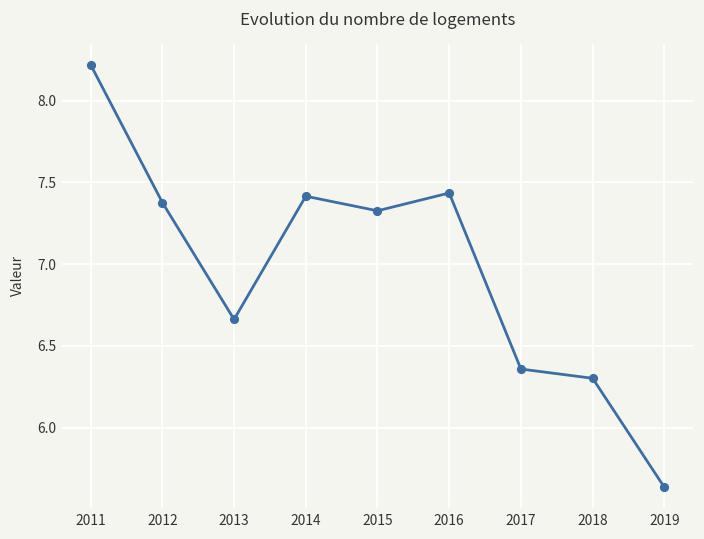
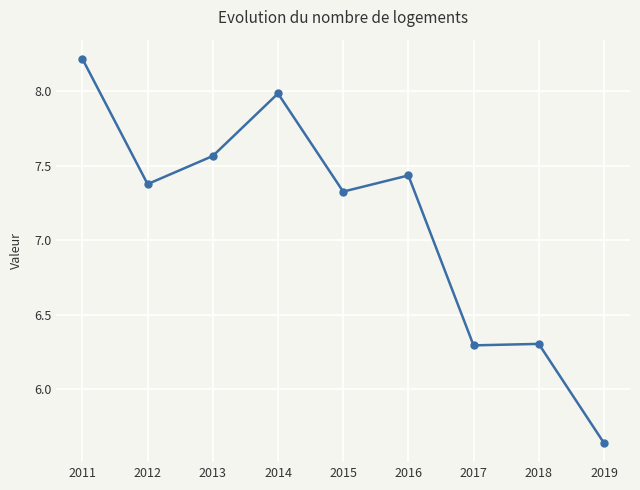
2013: 6.66 -> 7.57
2014: 7.42 -> 7.99
2017: 6.36 -> 6.29
